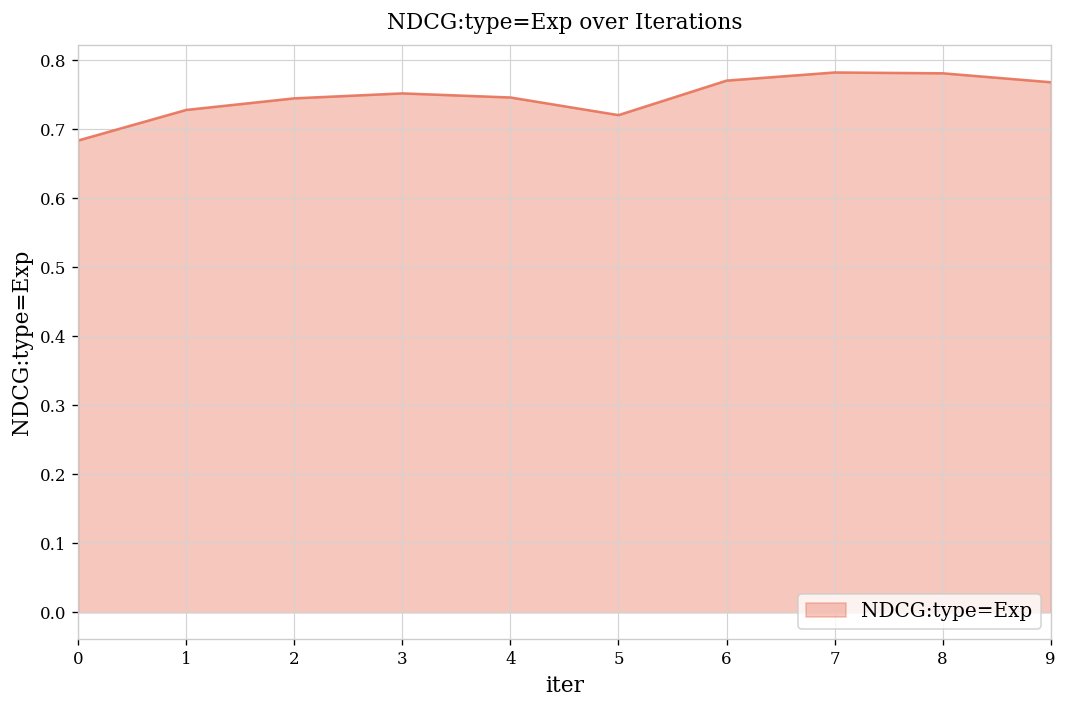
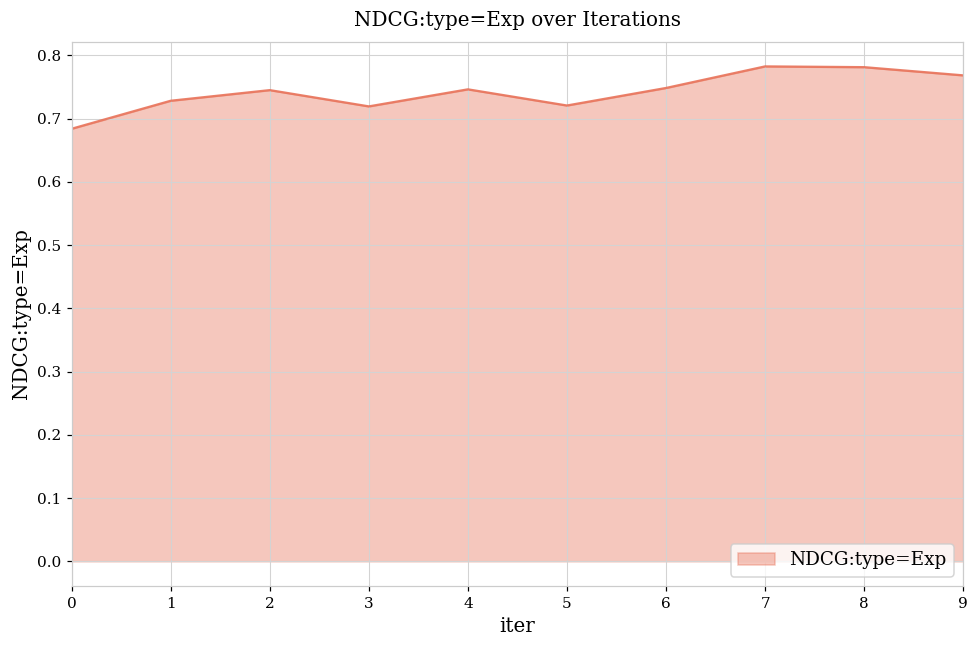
3: 0.75 -> 0.72
6: 0.77 -> 0.75
